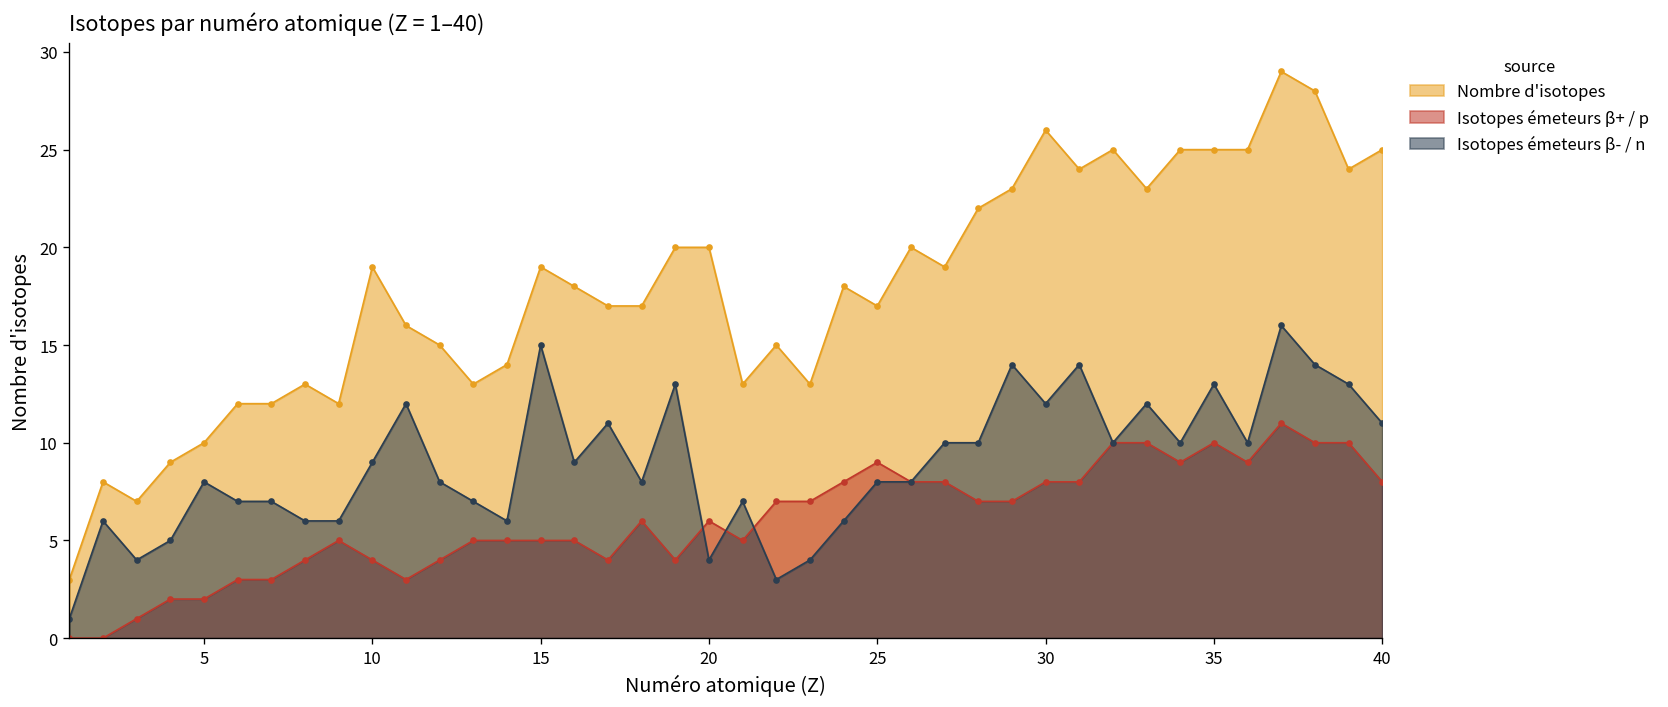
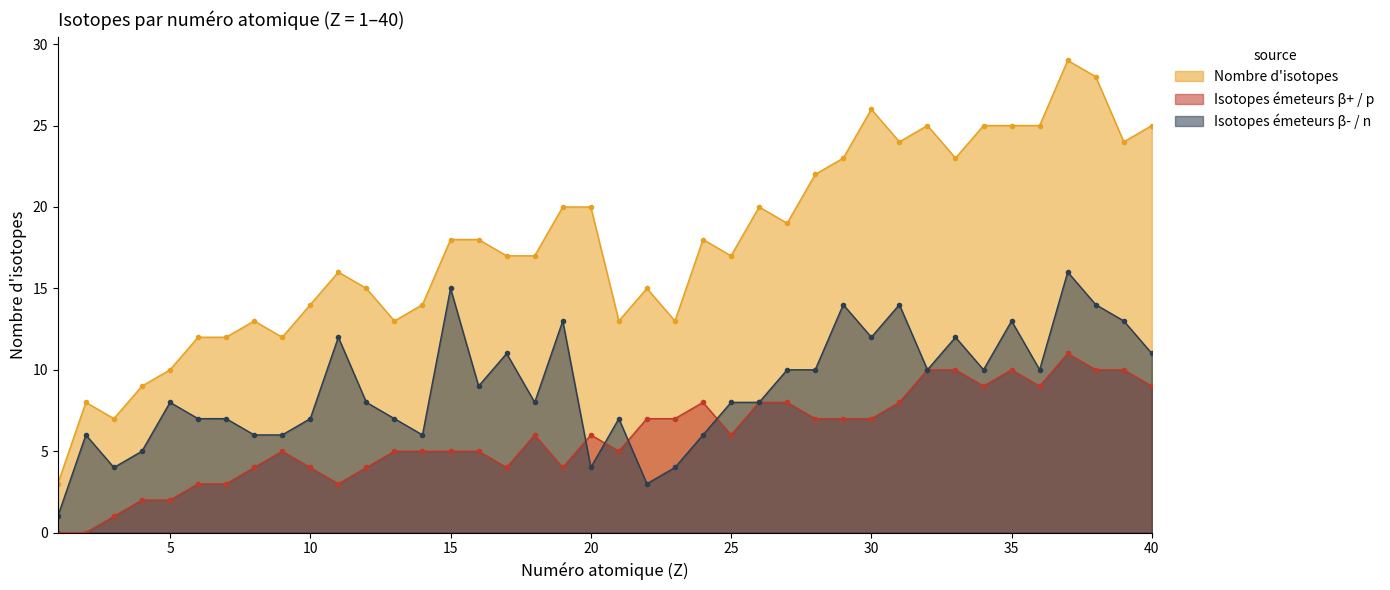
Nombre d'isotopes, 10: 19 -> 14
Isotopes émeteurs β- / n, 10: 9 -> 7
Nombre d'isotopes, 15: 19 -> 18
Isotopes émeteurs β+ / p, 25: 9 -> 6
Isotopes émeteurs β+ / p, 30: 8 -> 7
Isotopes émeteurs β+ / p, 40: 8 -> 9
